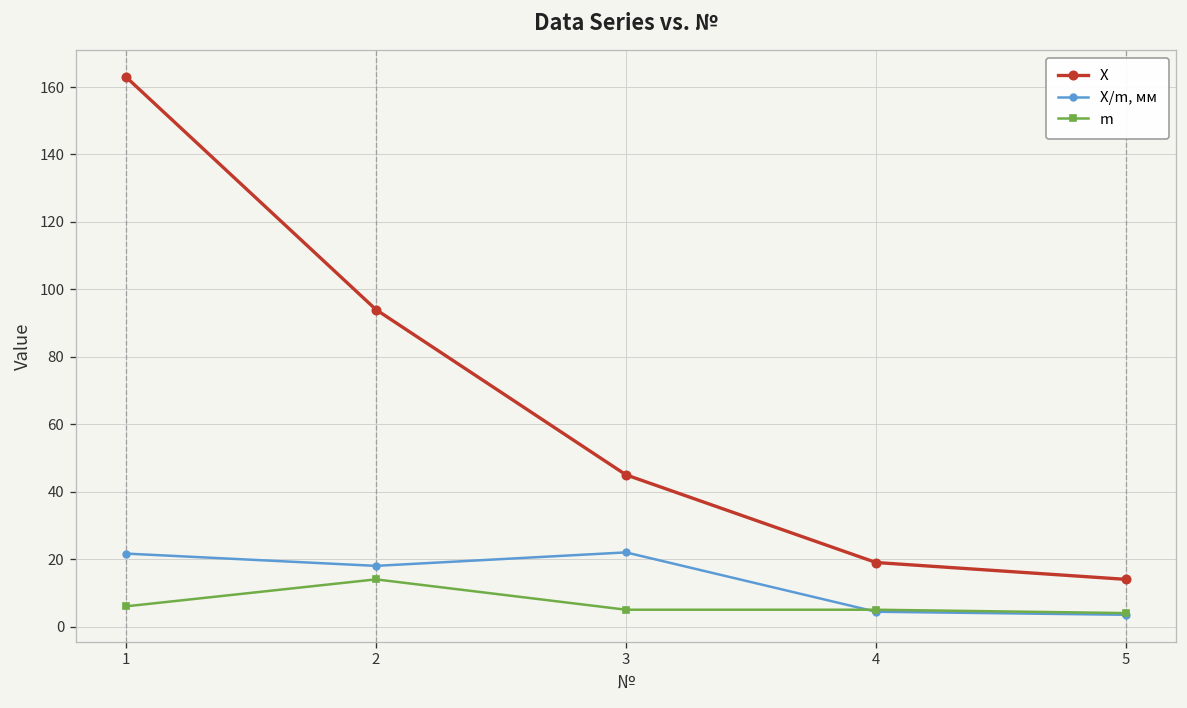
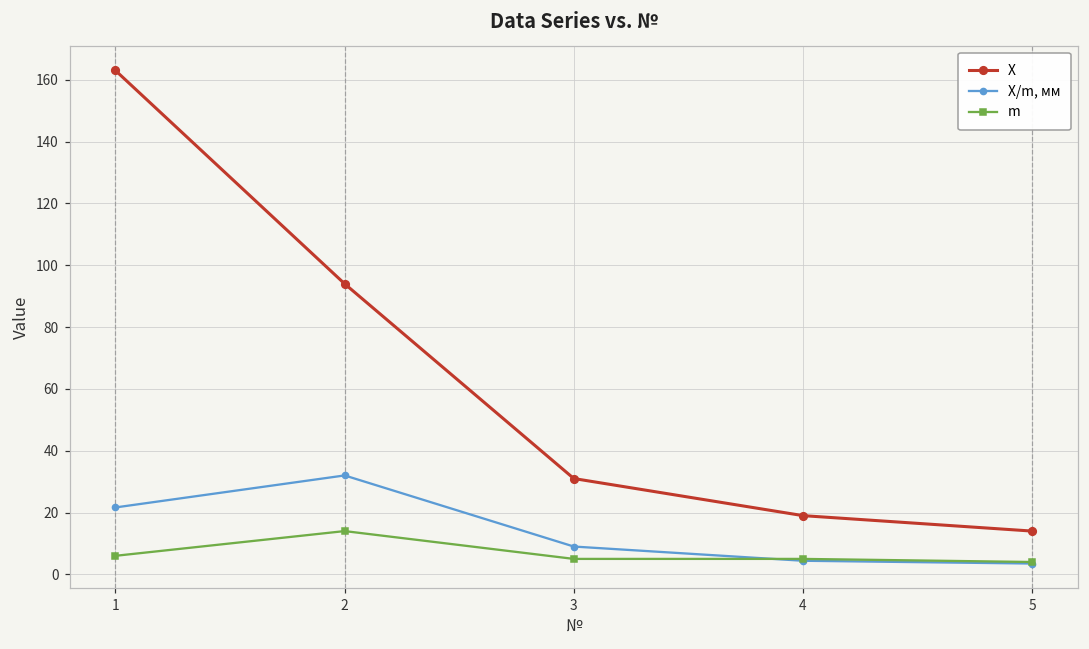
X/m, мм, 2: 18 -> 32
X, 3: 45 -> 31
X/m, мм, 3: 22 -> 9
